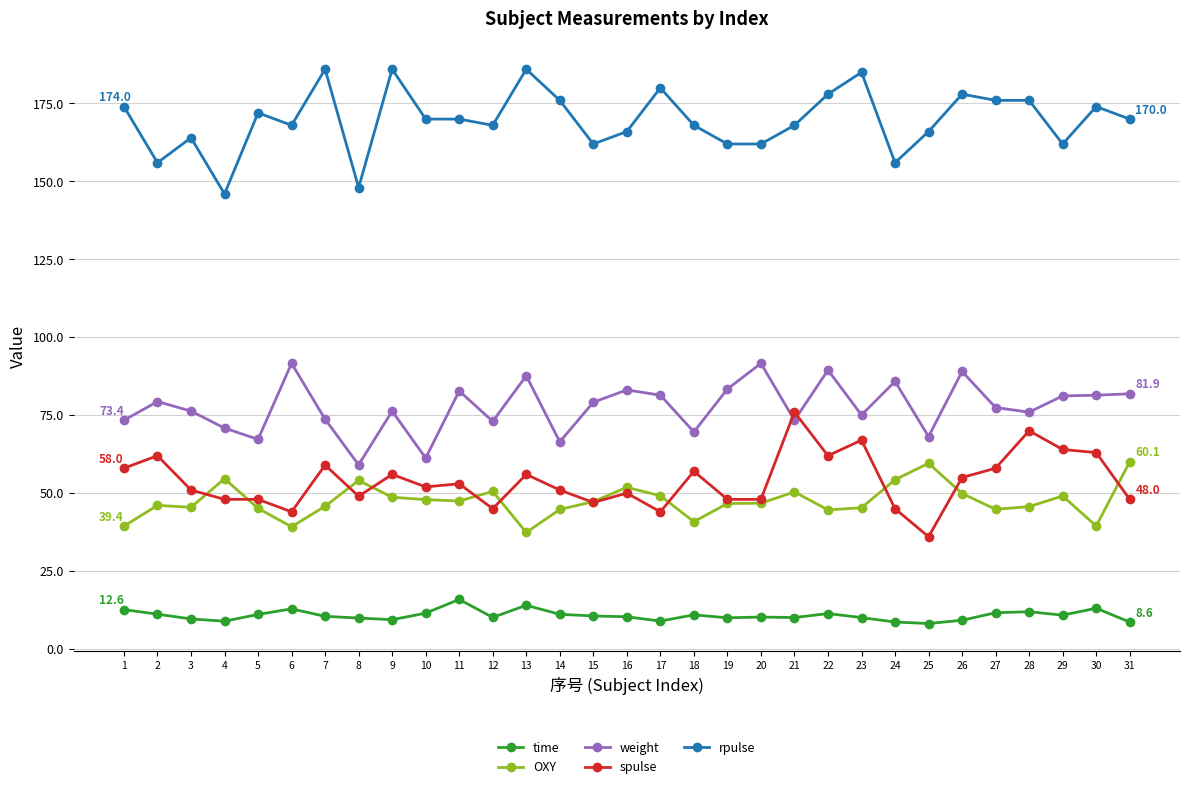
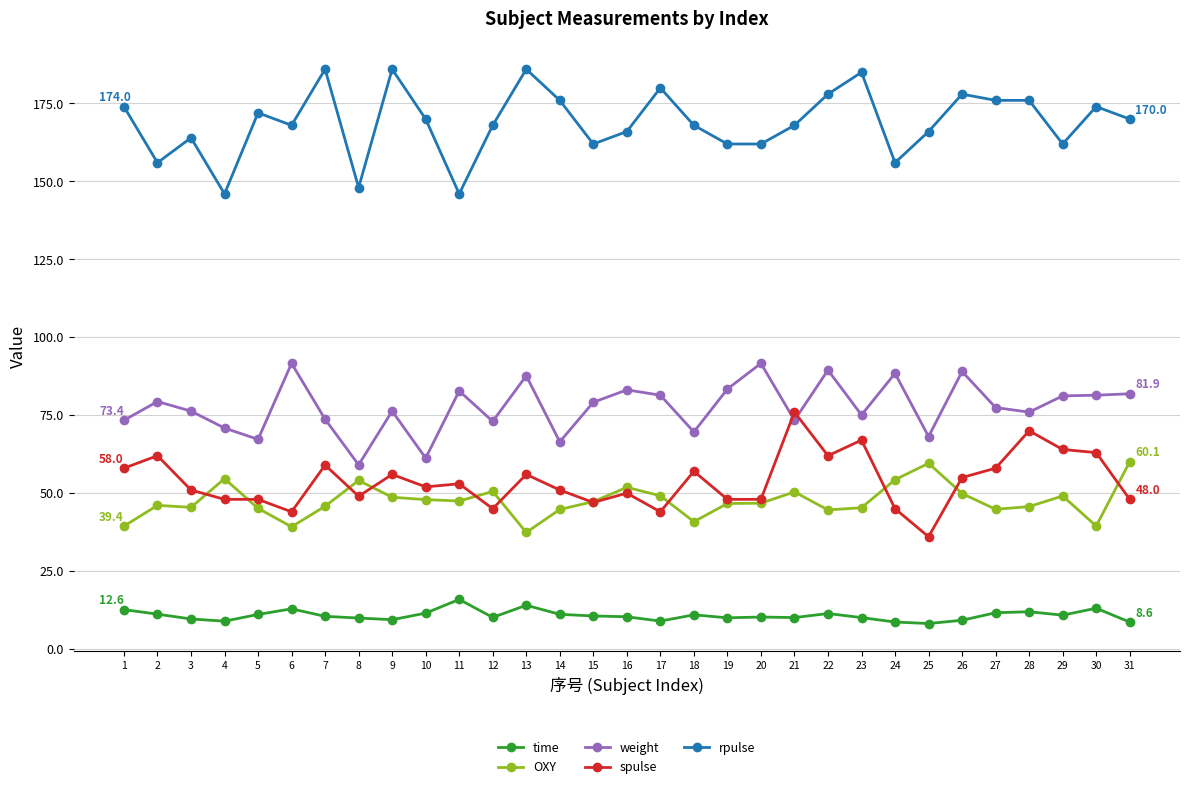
rpulse, 11: 170 -> 146
weight, 24: 86 -> 88
